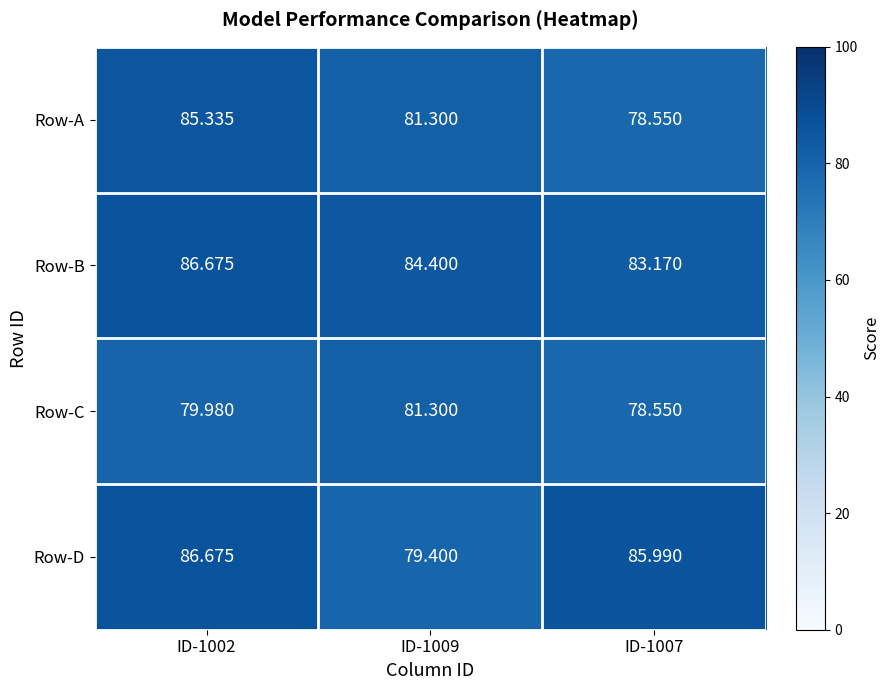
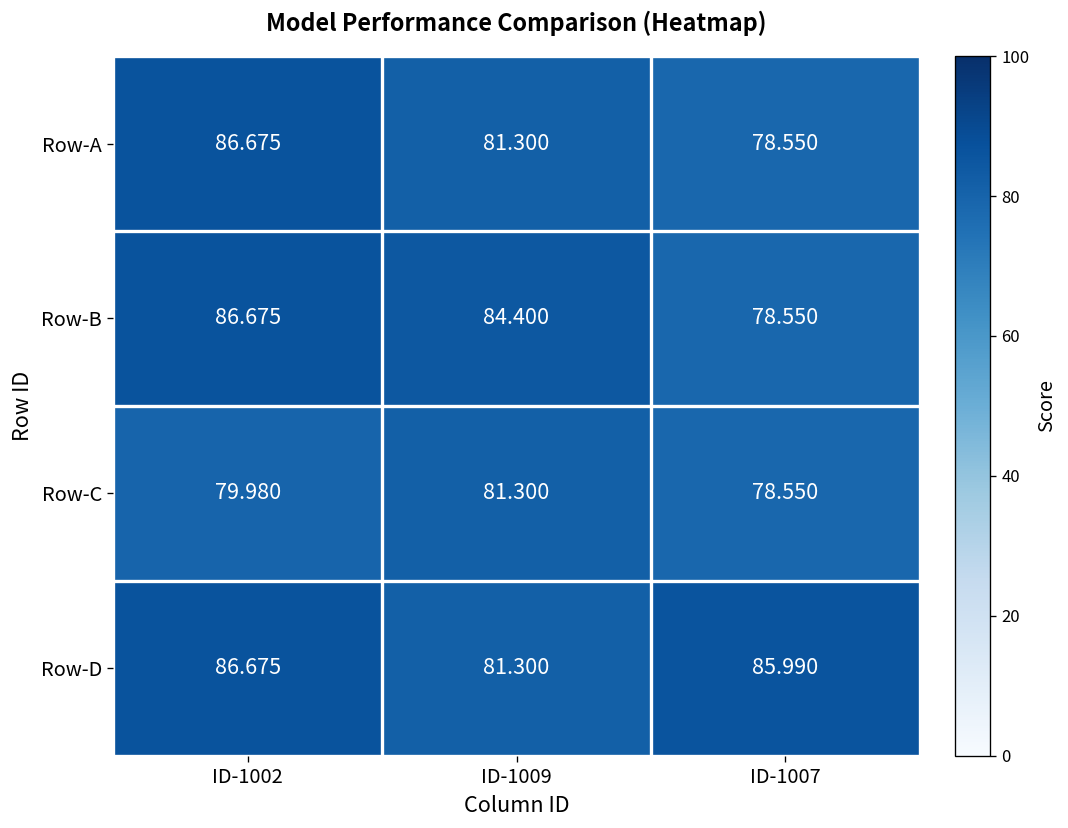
Row-A, ID-1002: 85.335 -> 86.675
Row-B, ID-1007: 83.170 -> 78.550
Row-D, ID-1009: 79.400 -> 81.300
